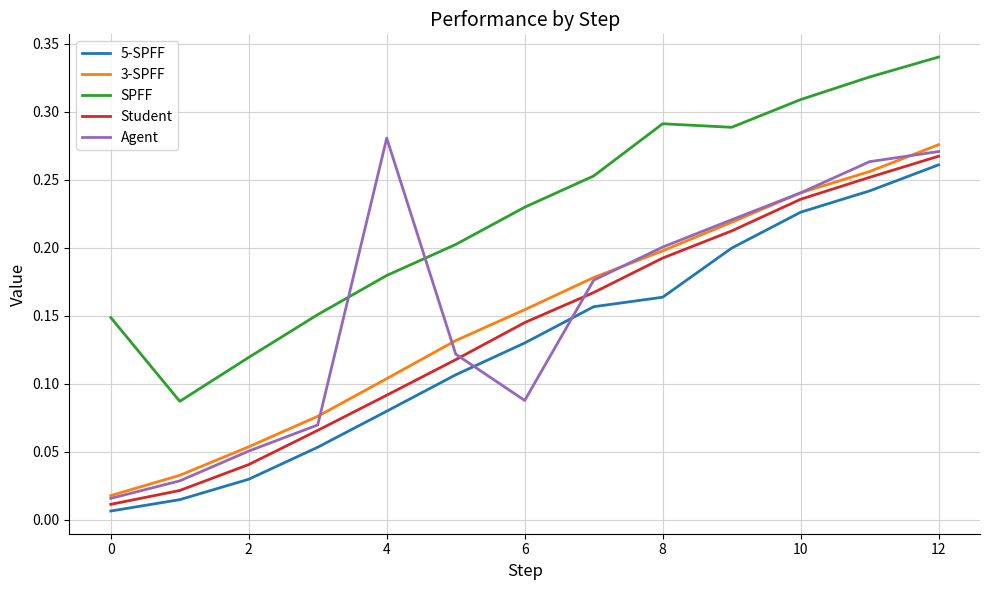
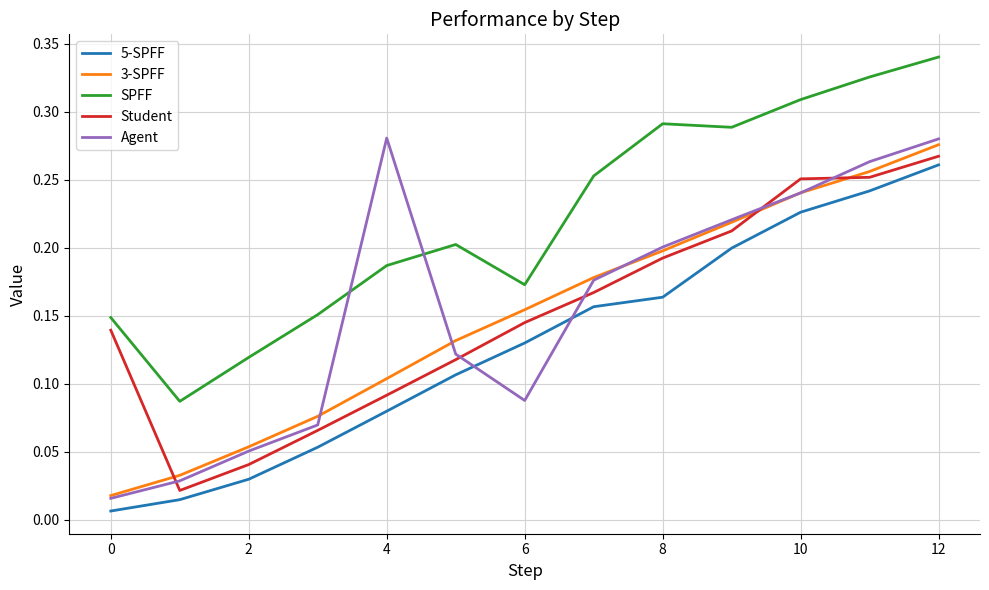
Student, 0: 0.011 -> 0.139
SPFF, 4: 0.180 -> 0.187
SPFF, 6: 0.230 -> 0.173
Student, 10: 0.236 -> 0.251
Agent, 12: 0.271 -> 0.280
